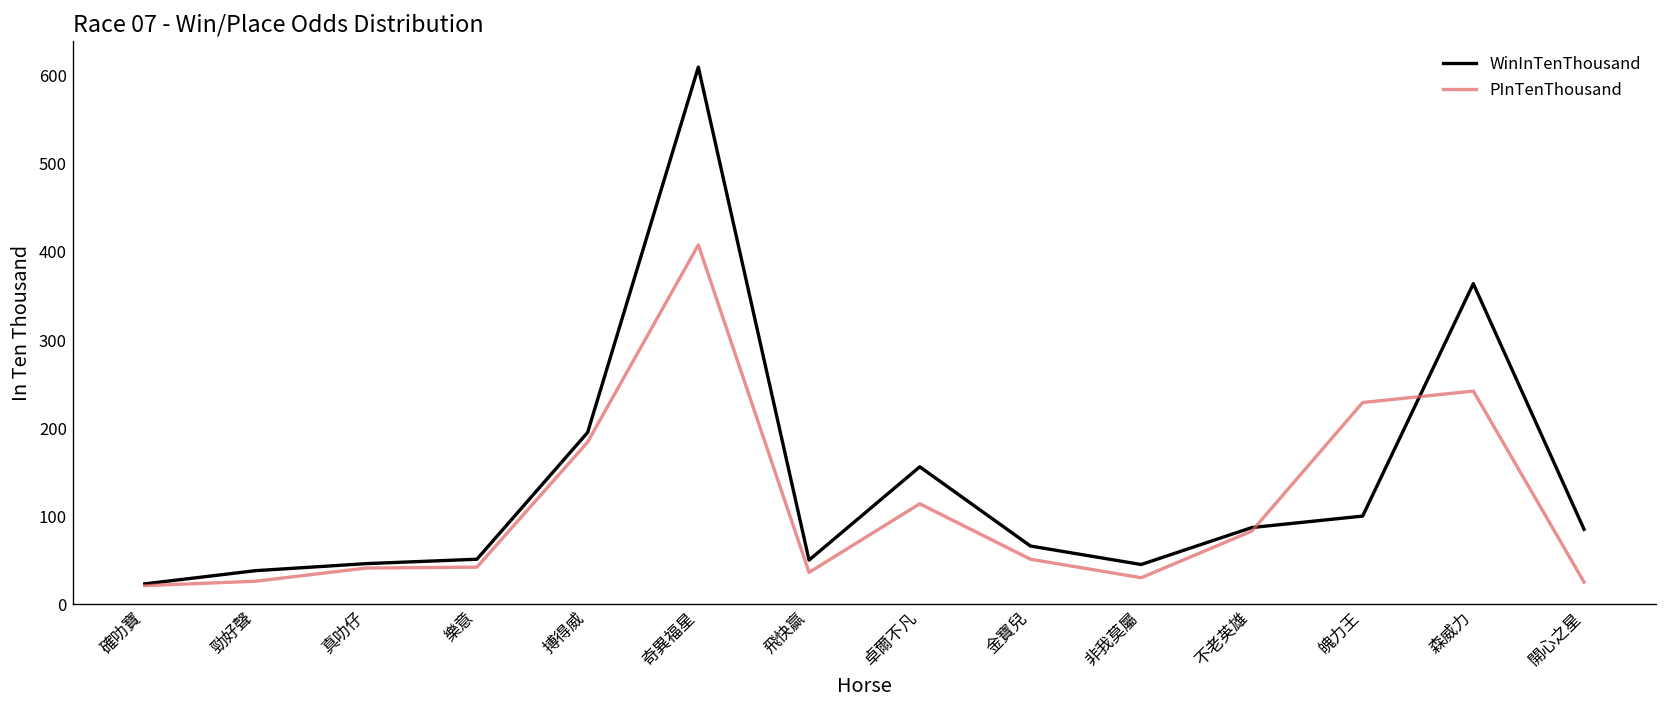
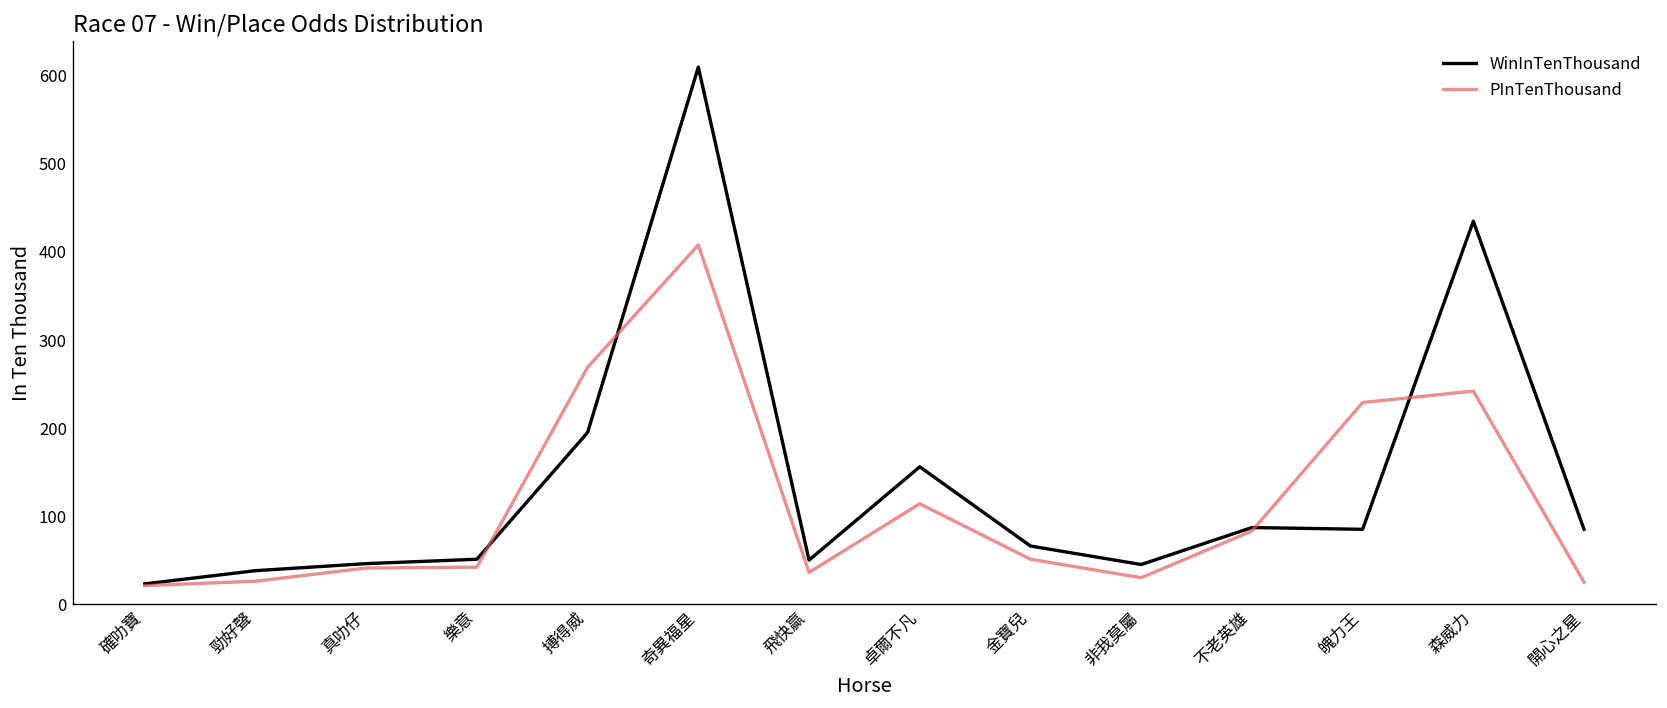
PInTenThousand, 搏得威: 180 -> 270
WinInTenThousand, 魄力王: 100 -> 90
WinInTenThousand, 森威力: 360 -> 440
